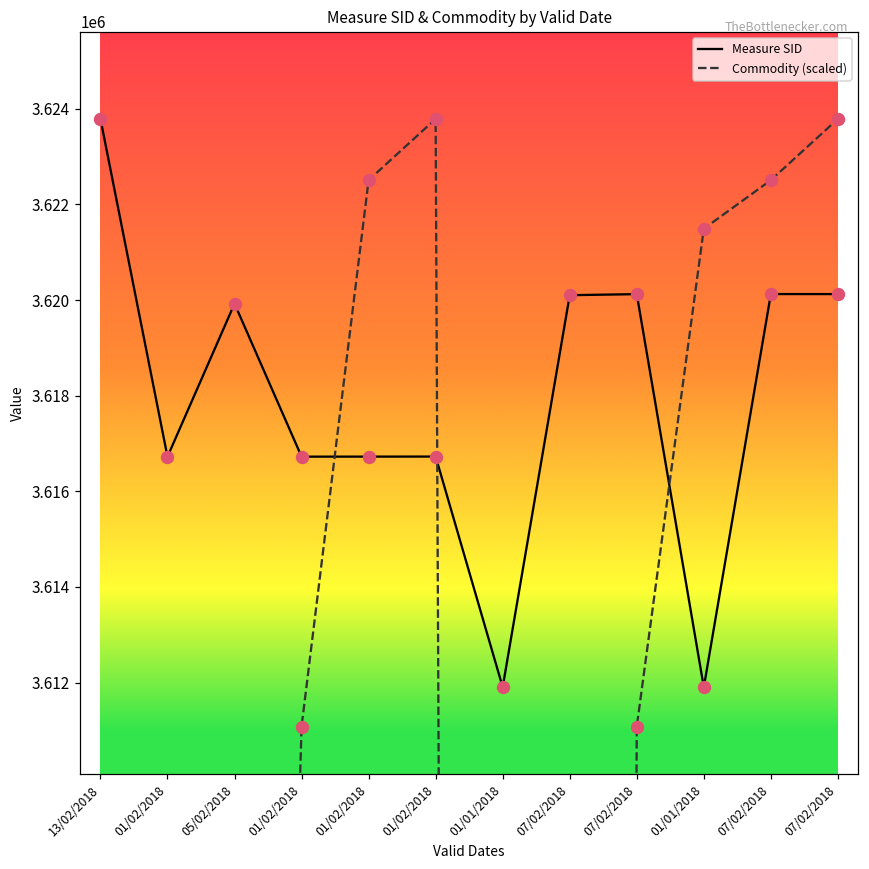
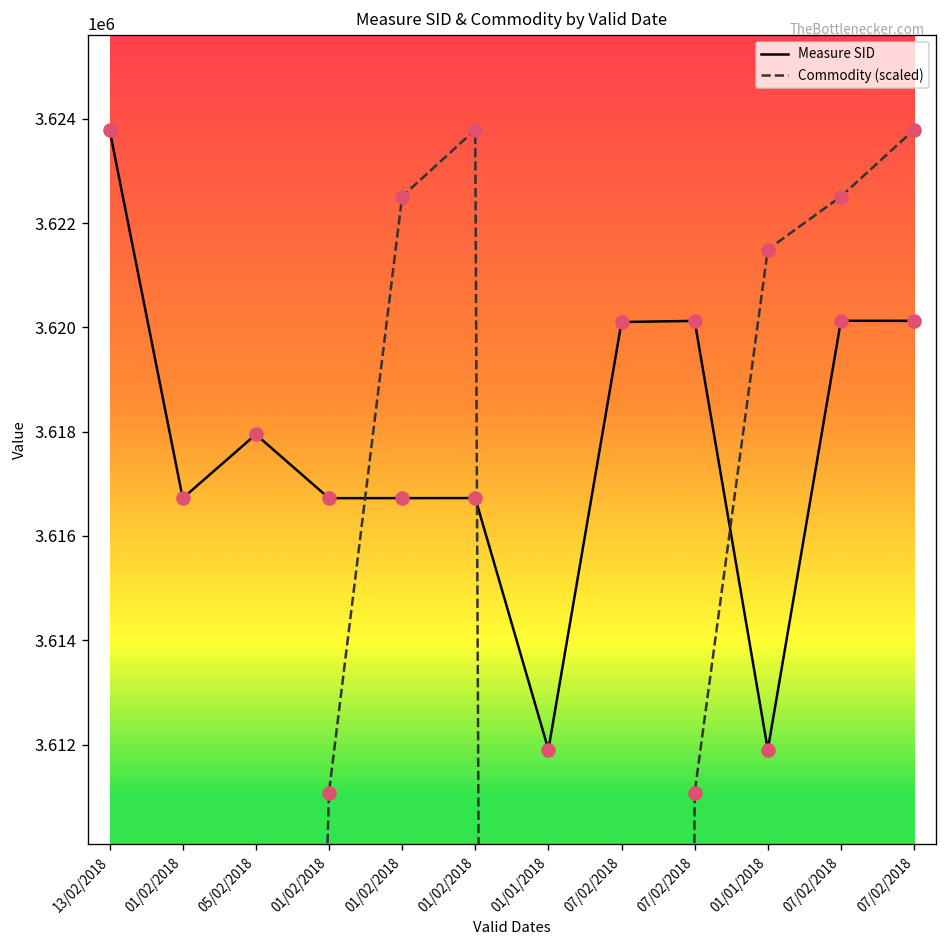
Measure SID, 05/02/2018: 3619900 -> 3617900
